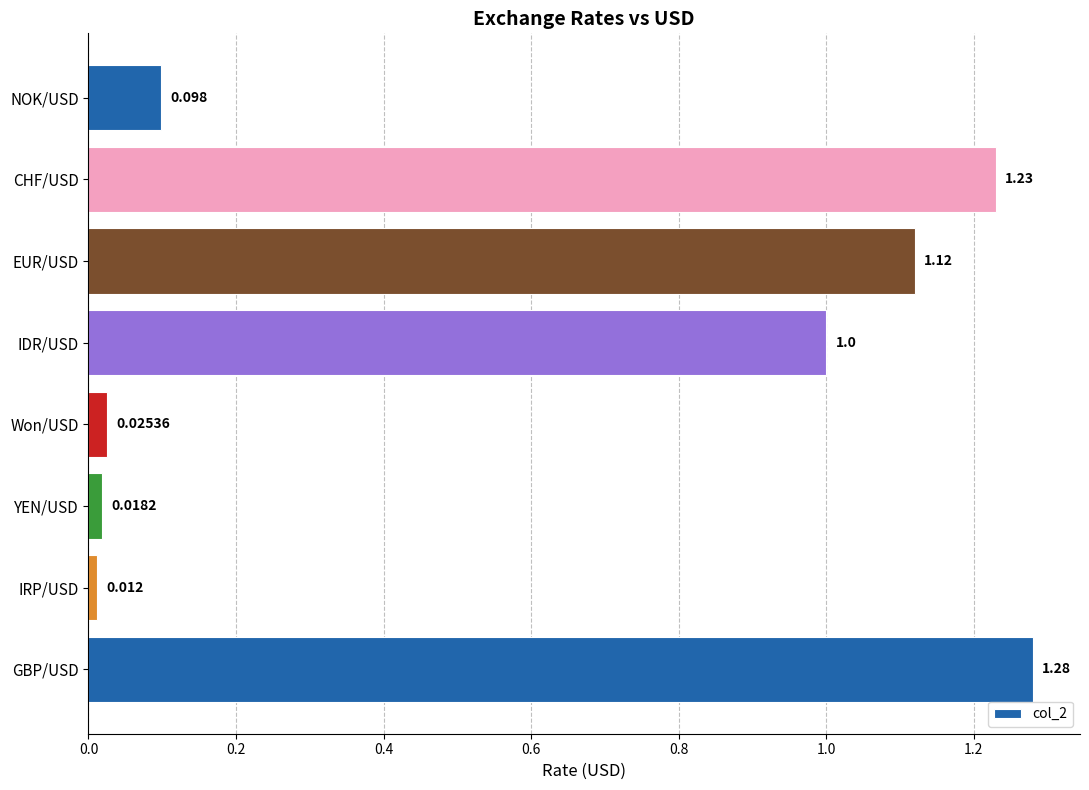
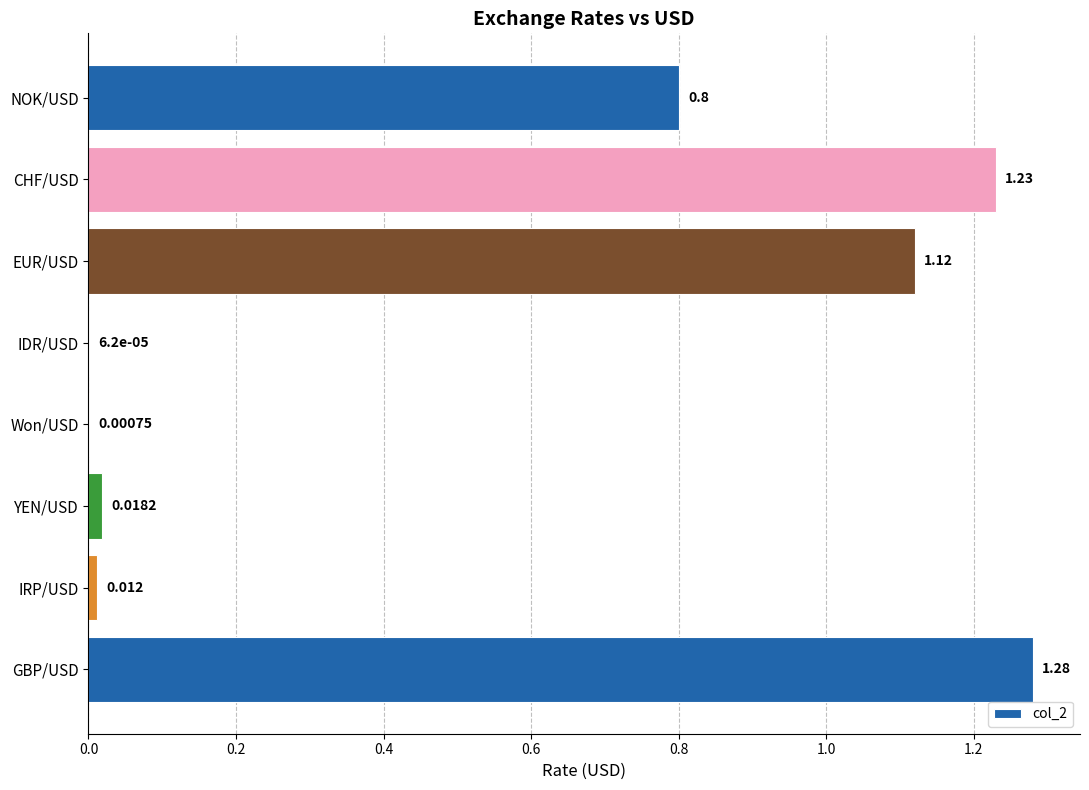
NOK/USD: 0.098 -> 0.8
IDR/USD: 1.0 -> 6.2e-05
Won/USD: 0.02536 -> 0.00075
